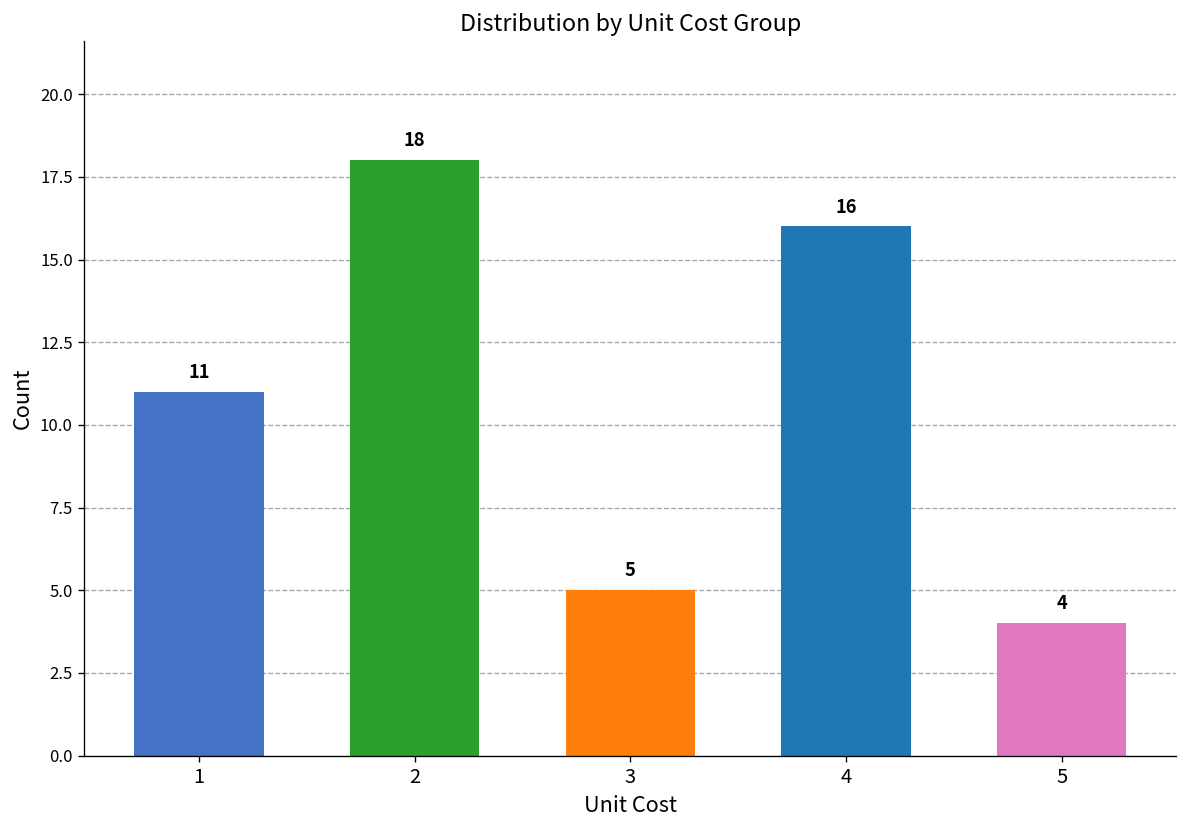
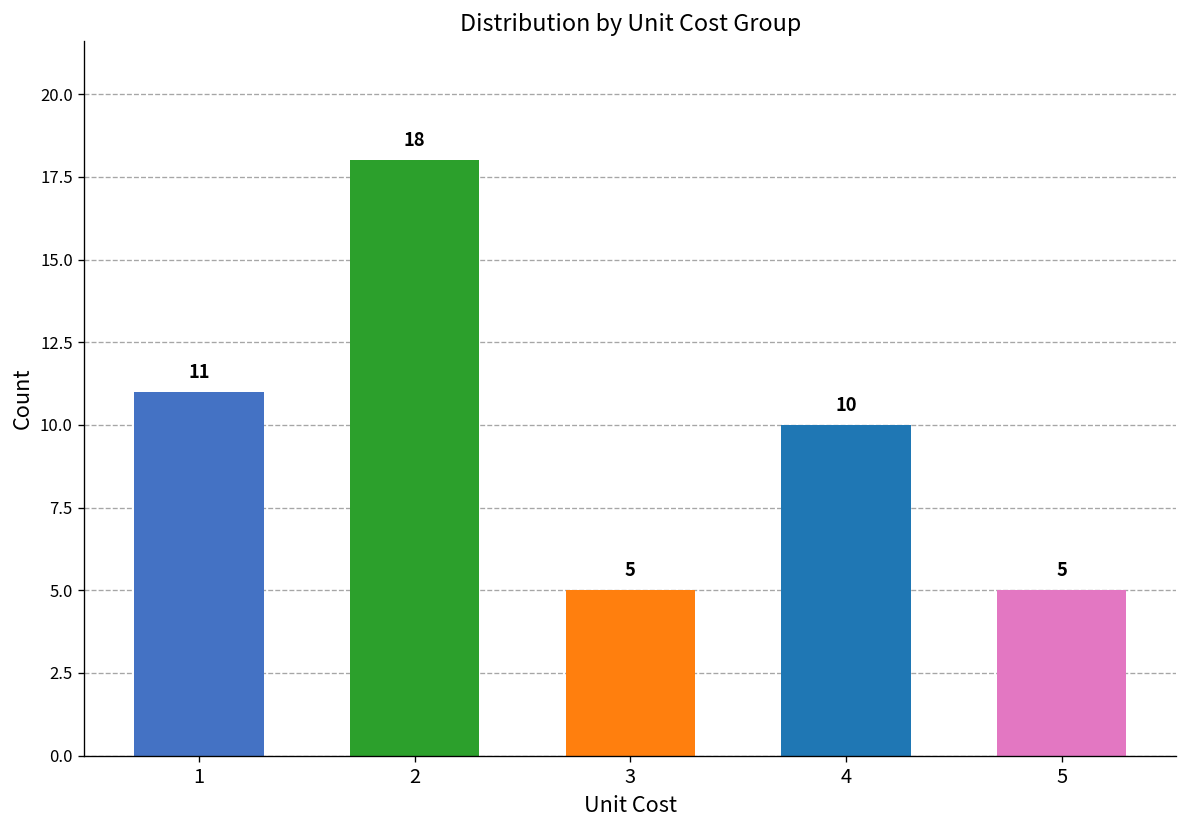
4: 16 -> 10
5: 4 -> 5
